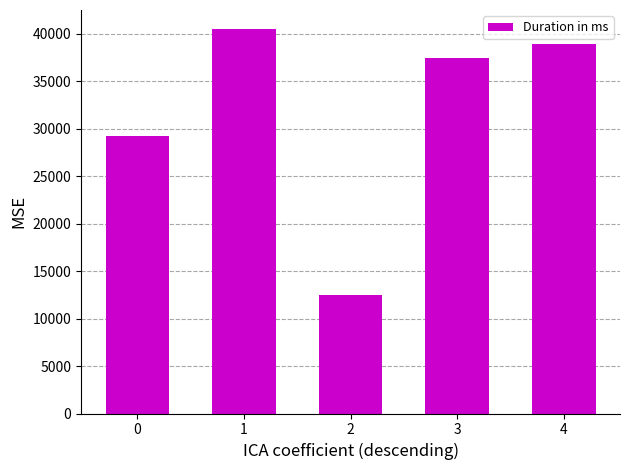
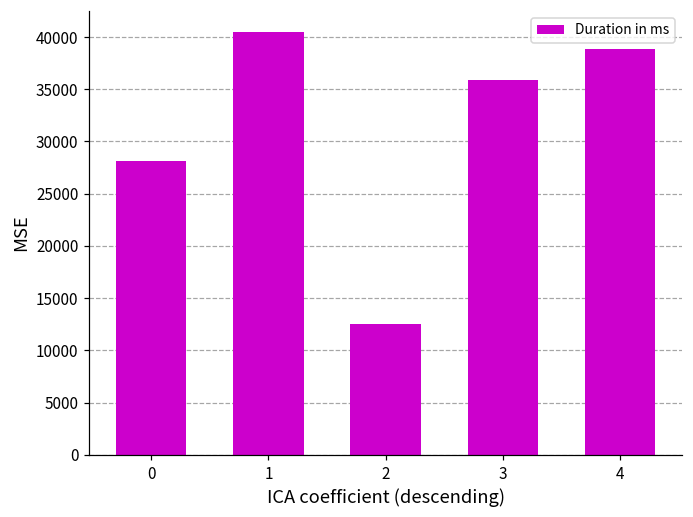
0: 29000 -> 28000
3: 37000 -> 36000
